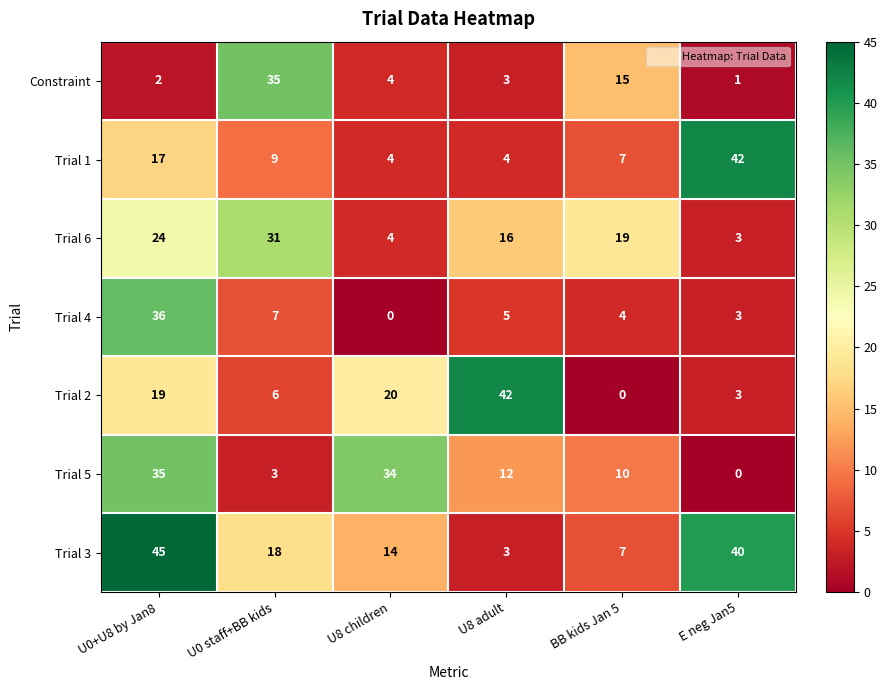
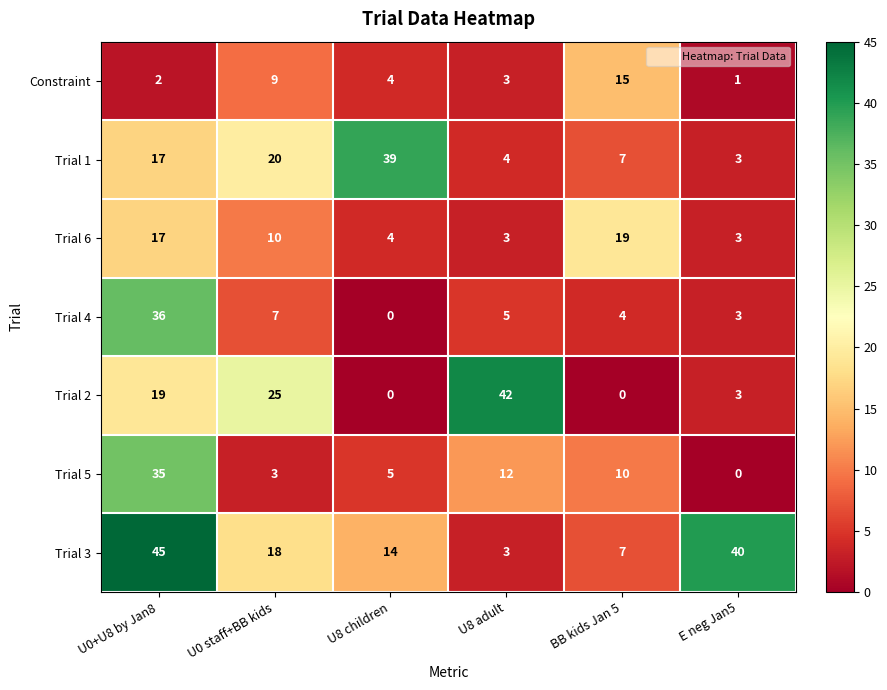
Constraint, U0 staff+BB kids: 35 -> 9
Trial 1, U0 staff+BB kids: 9 -> 20
Trial 1, U8 children: 4 -> 39
Trial 1, E neg Jan5: 42 -> 3
Trial 6, U0+U8 by Jan8: 24 -> 17
Trial 6, U0 staff+BB kids: 31 -> 10
Trial 6, U8 adult: 16 -> 3
Trial 2, U0 staff+BB kids: 6 -> 25
Trial 2, U8 children: 20 -> 0
Trial 5, U8 children: 34 -> 5
